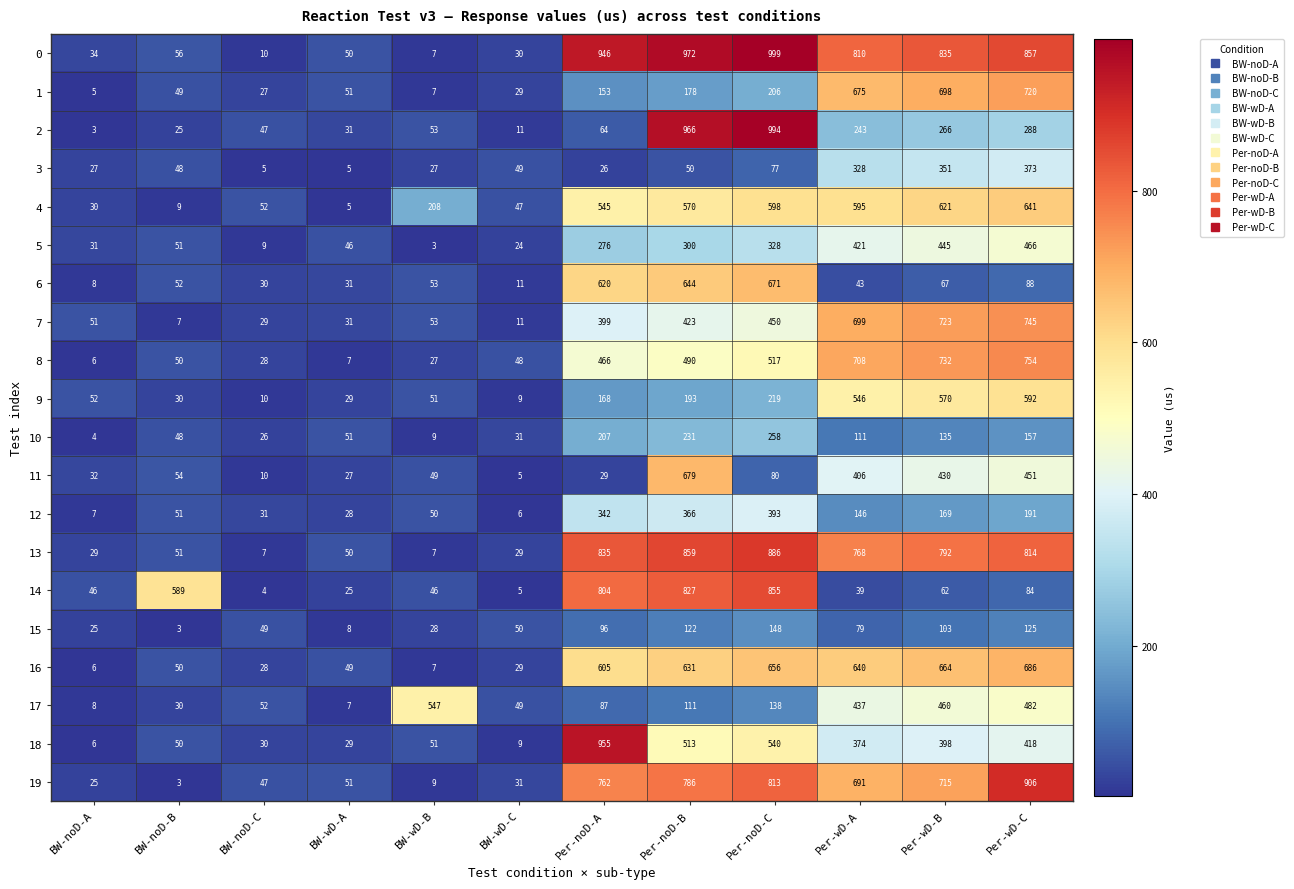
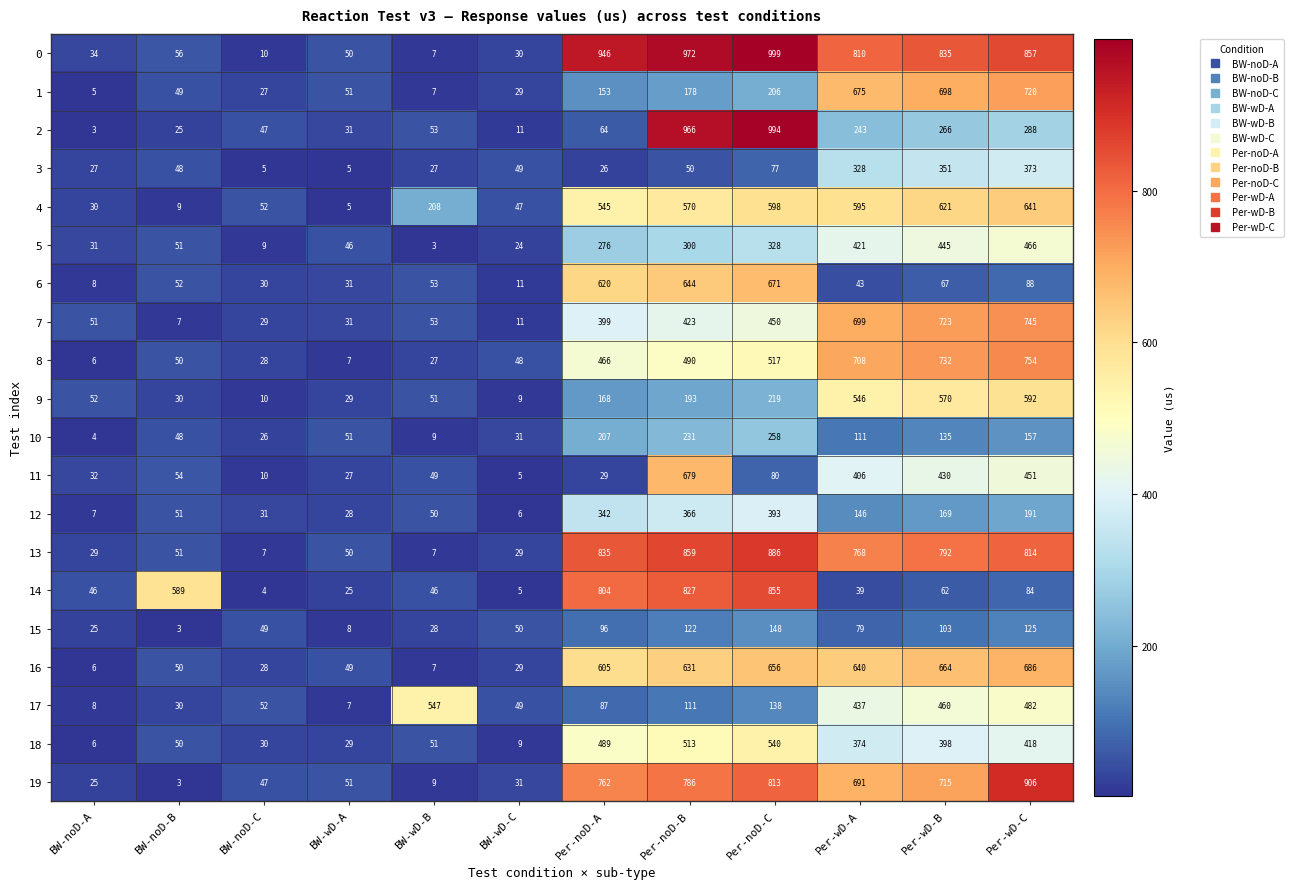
18, Per-noD-A: 955 -> 489
